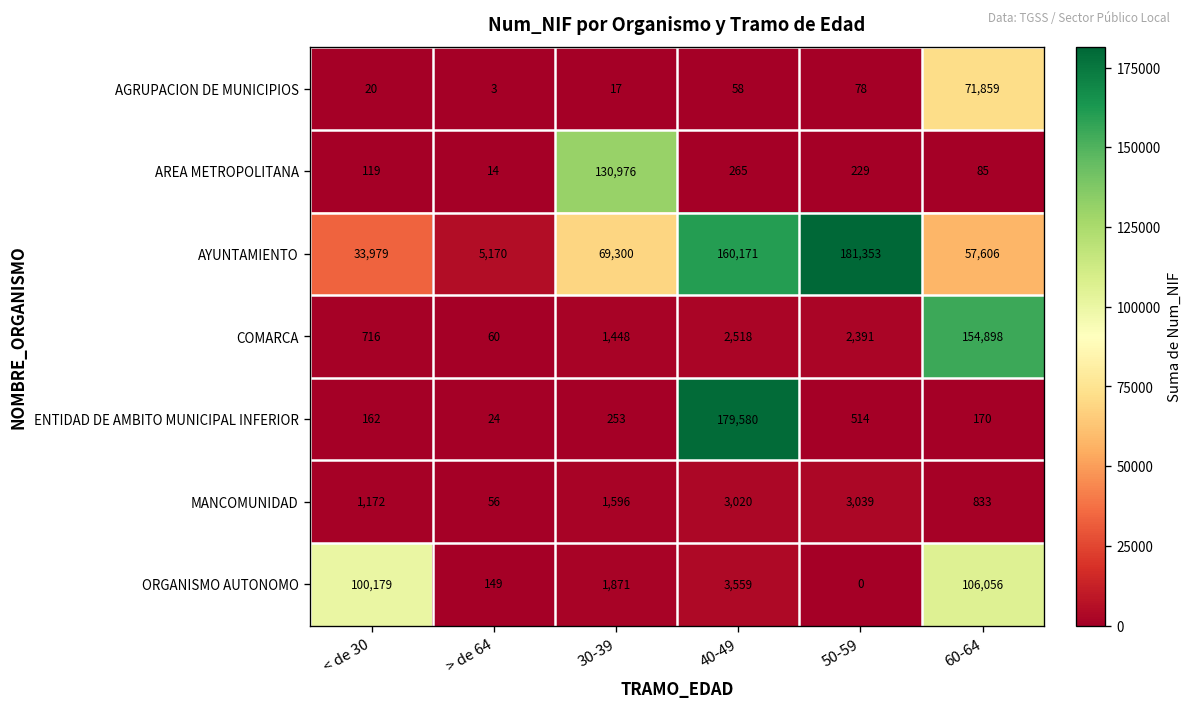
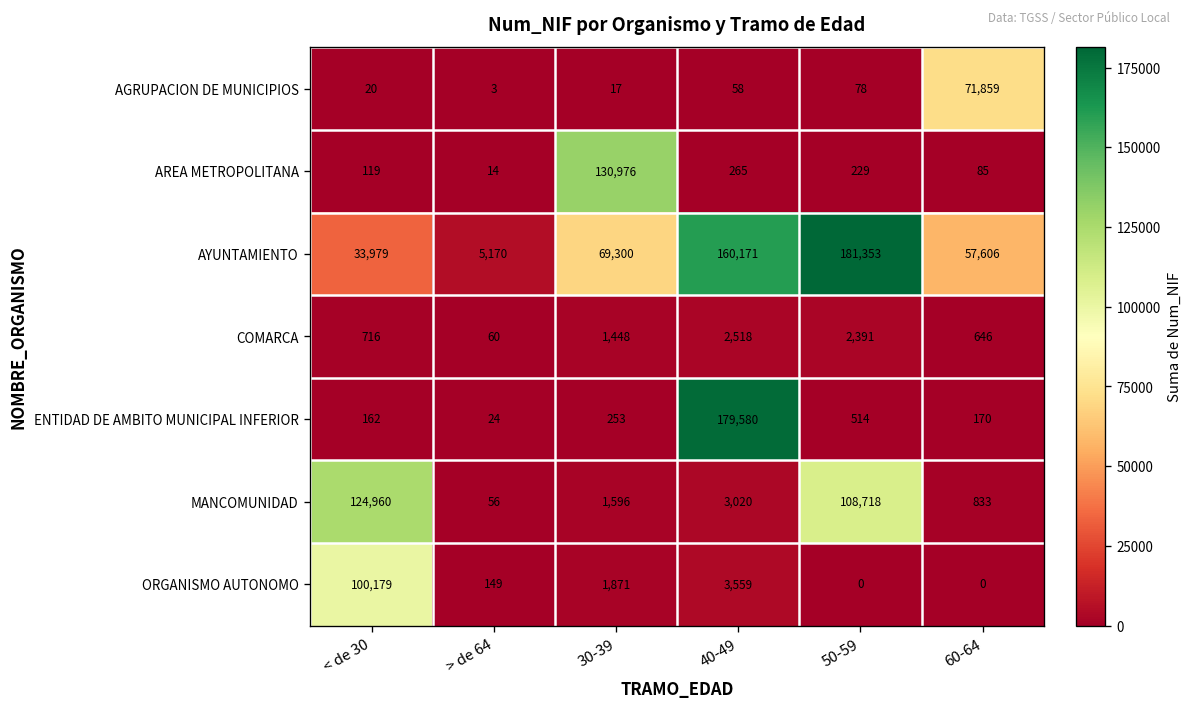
COMARCA, 60-64: 154,898 -> 646
MANCOMUNIDAD, < de 30: 1,172 -> 124,960
MANCOMUNIDAD, 50-59: 3,039 -> 108,718
ORGANISMO AUTONOMO, 60-64: 106,056 -> 0
